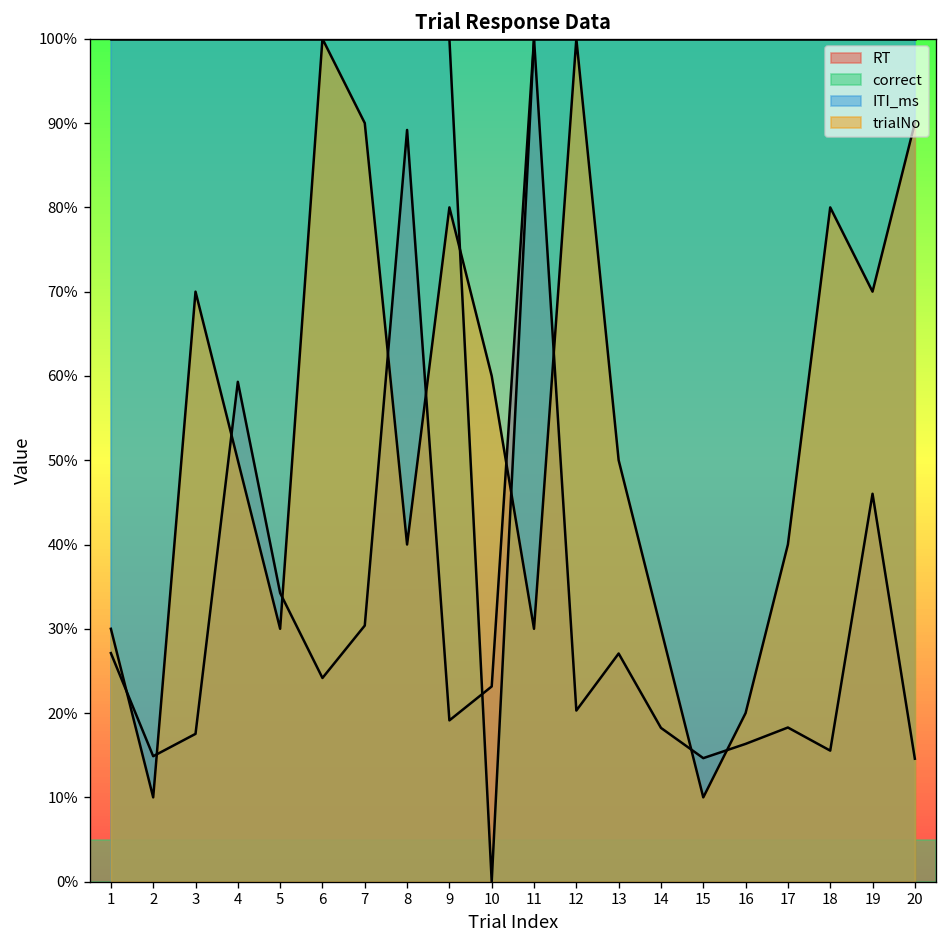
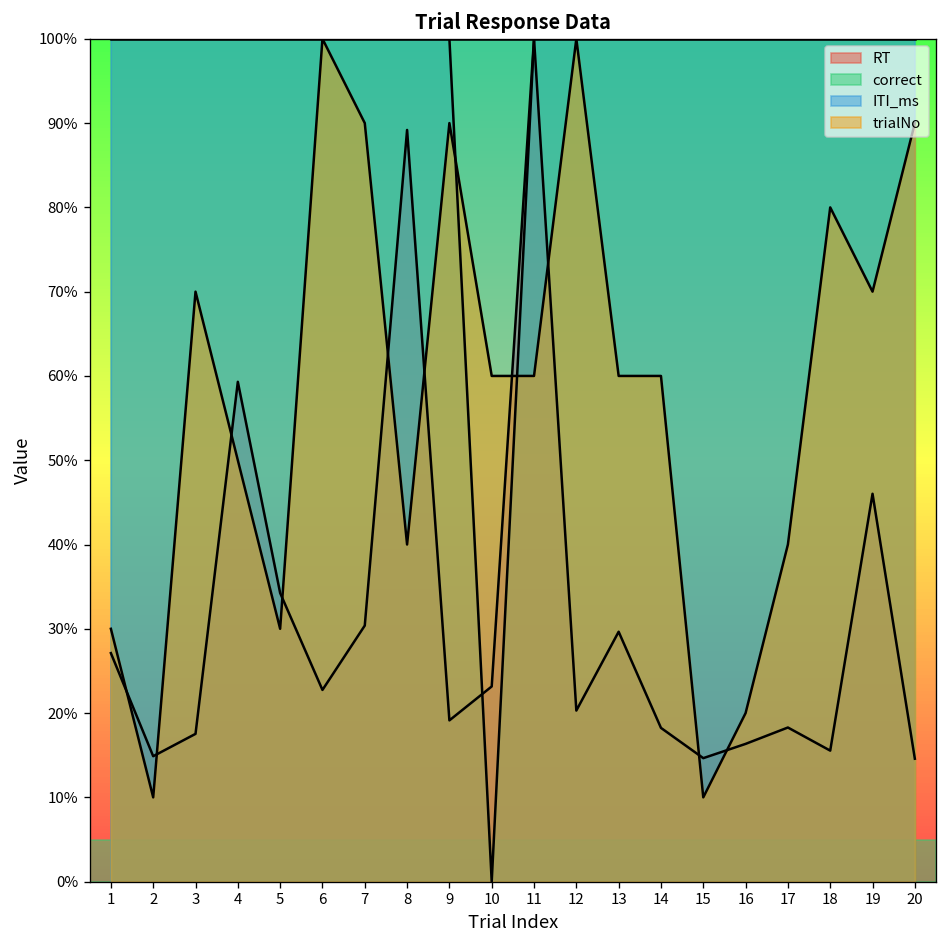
RT, 6: 24% -> 23%
trialNo, 9: 80% -> 90%
trialNo, 11: 30% -> 60%
RT, 13: 27% -> 30%
trialNo, 13: 50% -> 60%
trialNo, 14: 30% -> 60%
